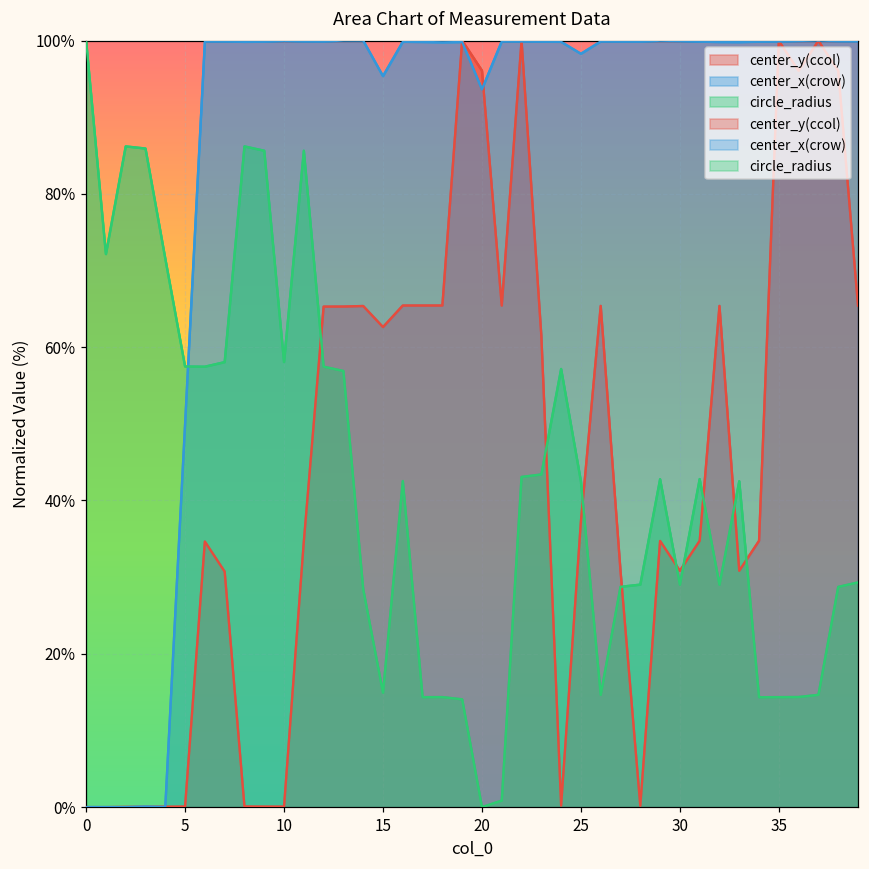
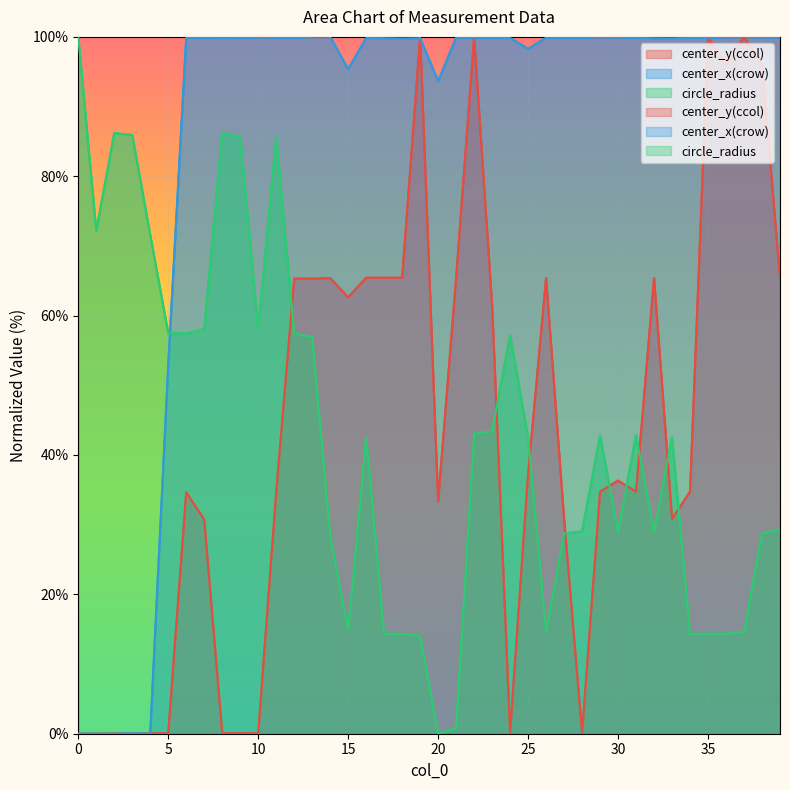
center_x(crow), 5: 50% -> 53%
center_y(ccol), 20: 96% -> 33%
center_y(ccol), 30: 31% -> 36%
